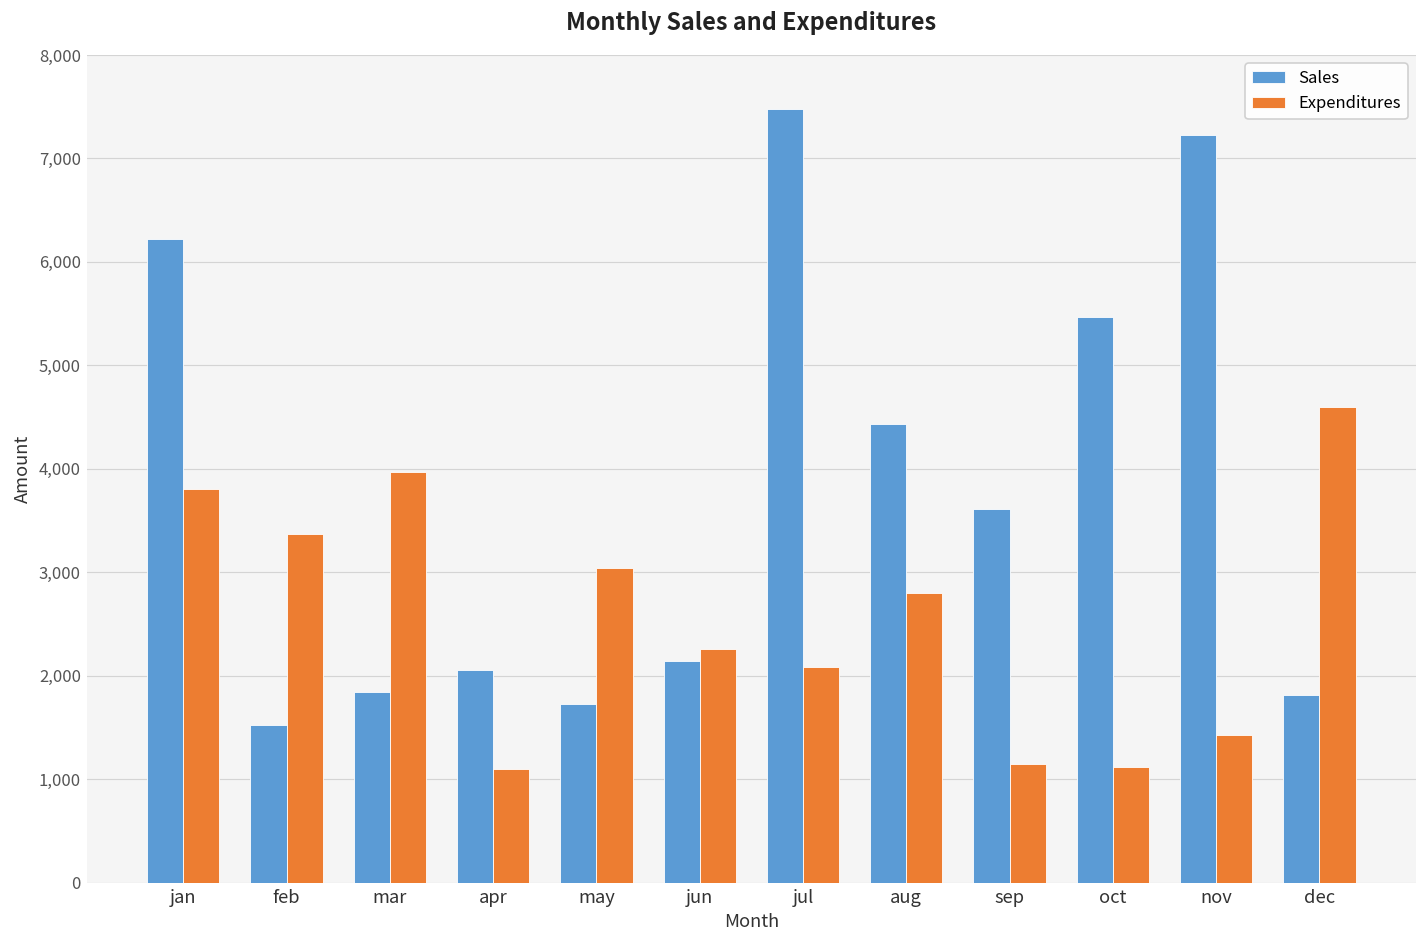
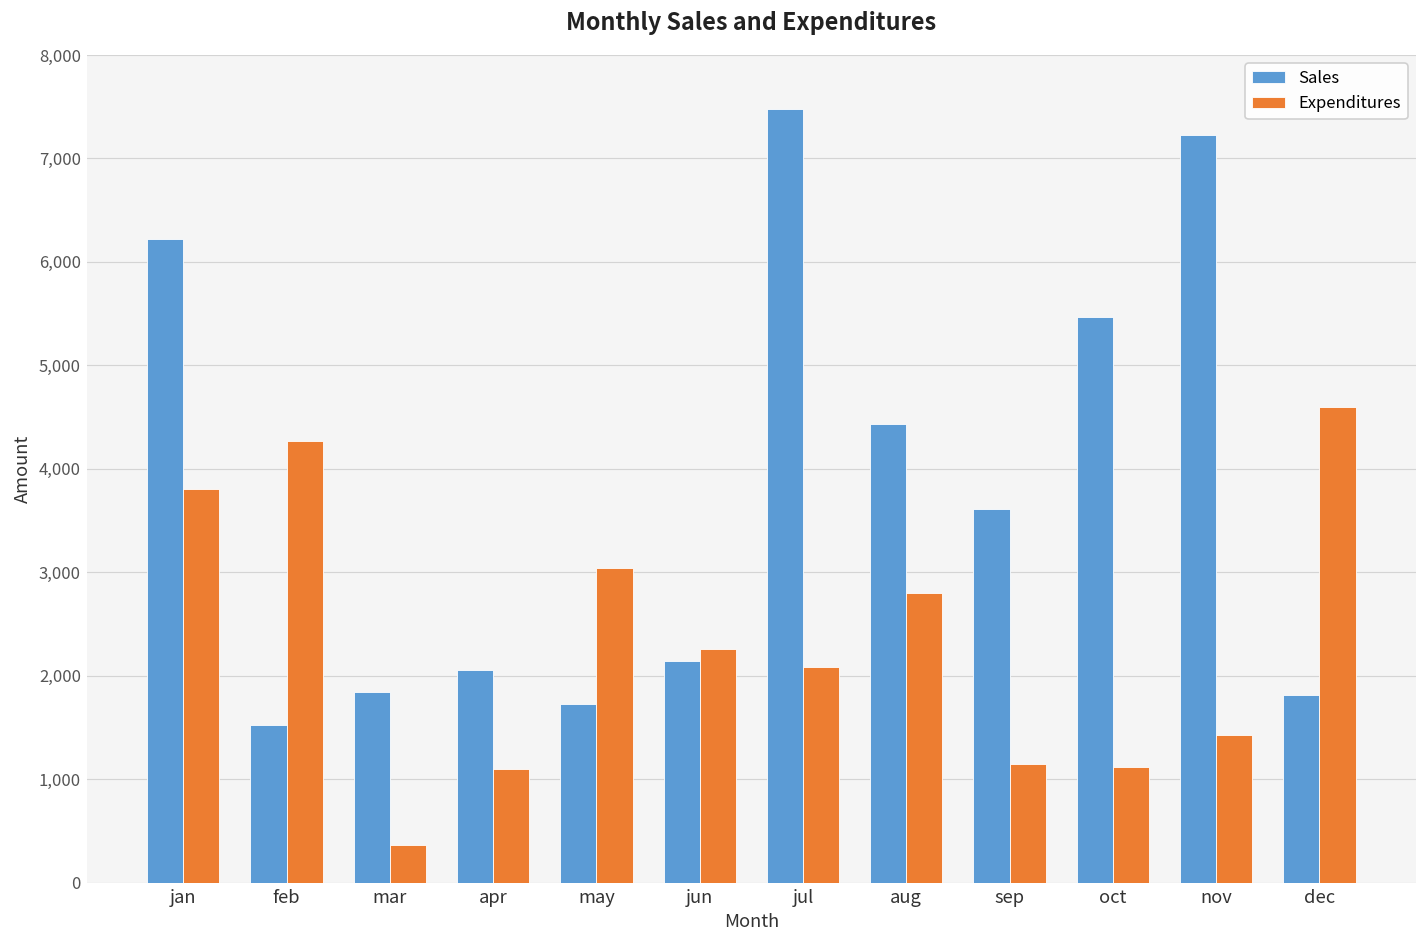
Expenditures, feb: 3,400 -> 4,300
Expenditures, mar: 4,000 -> 400
